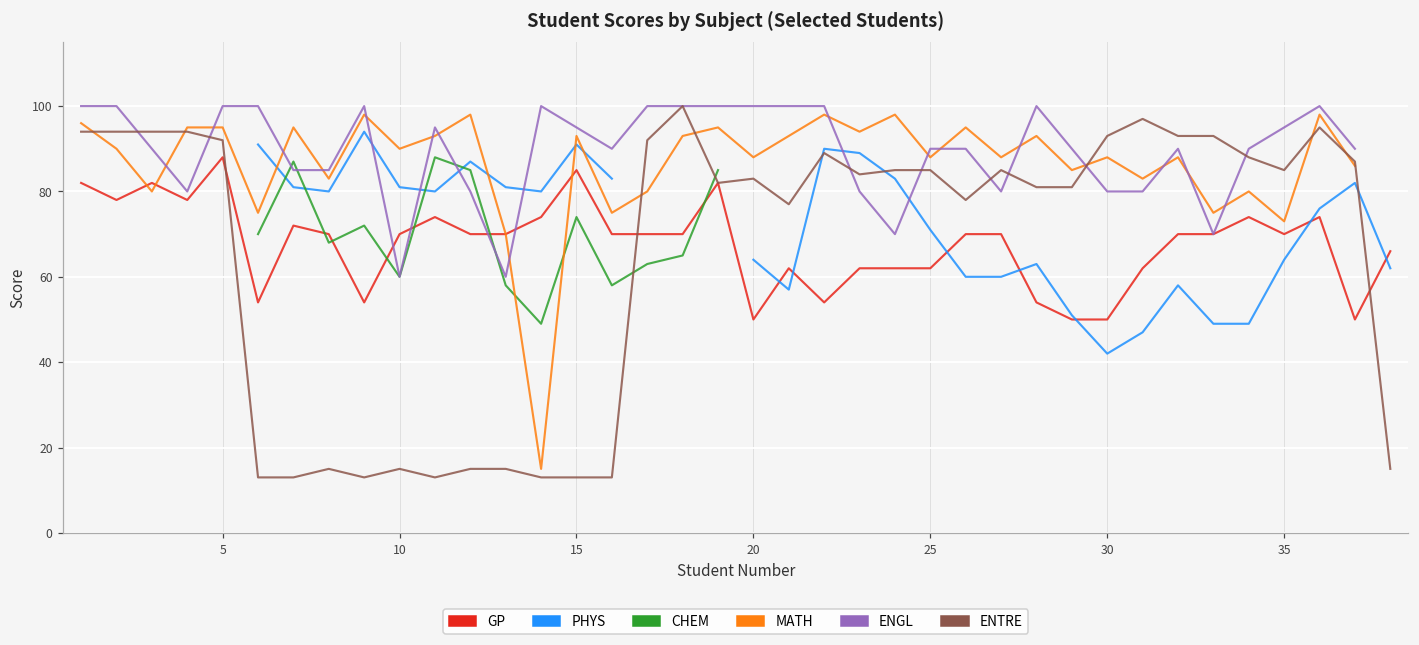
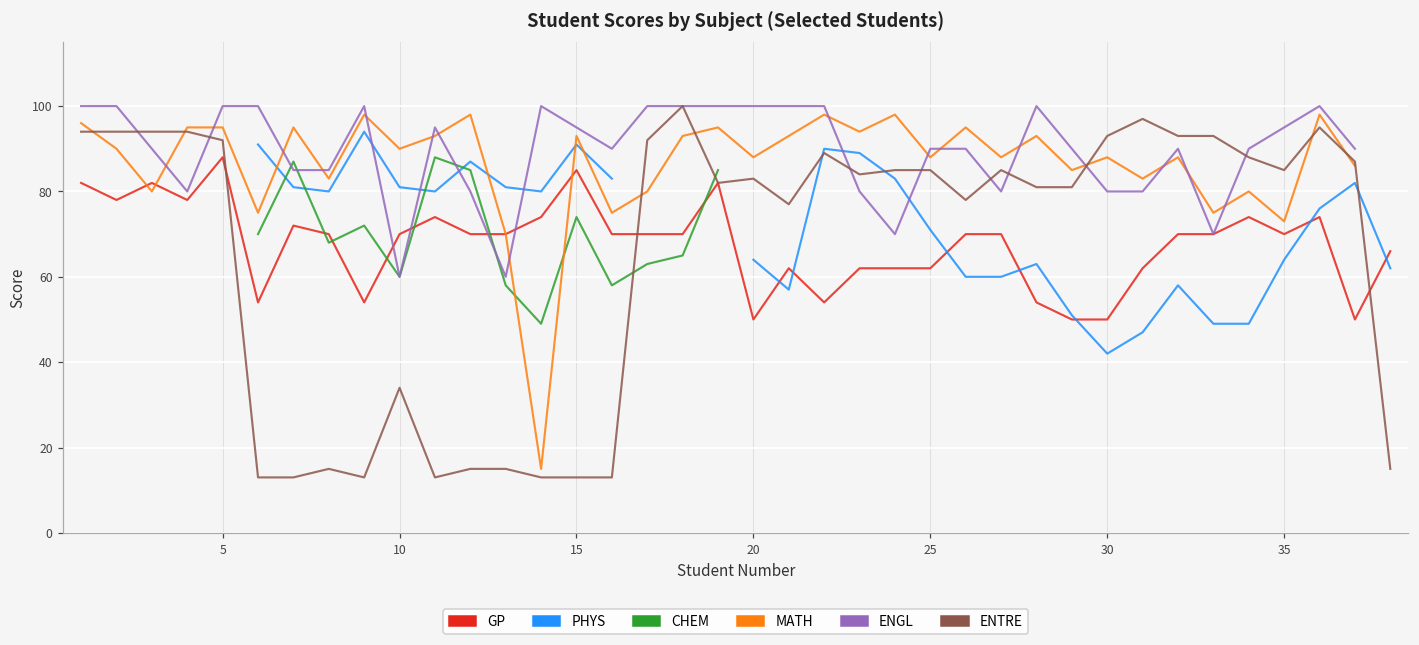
ENTRE, 10: 15 -> 34
